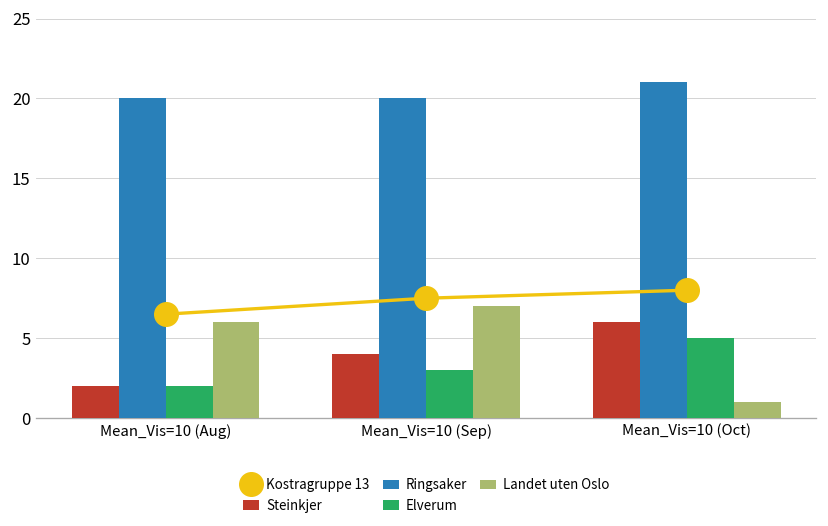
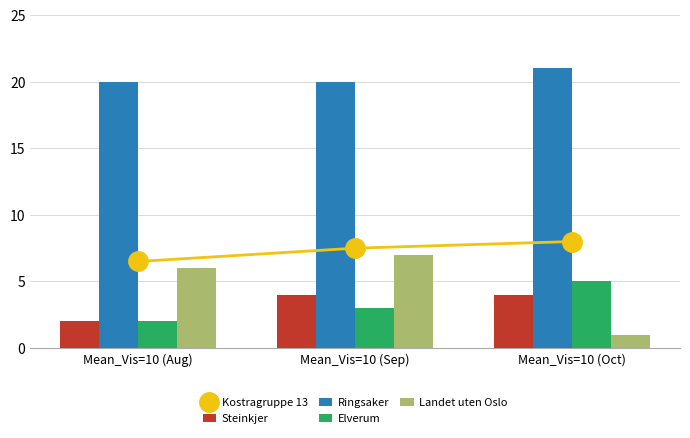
Steinkjer, Mean_Vis=10 (Oct): 6 -> 4
